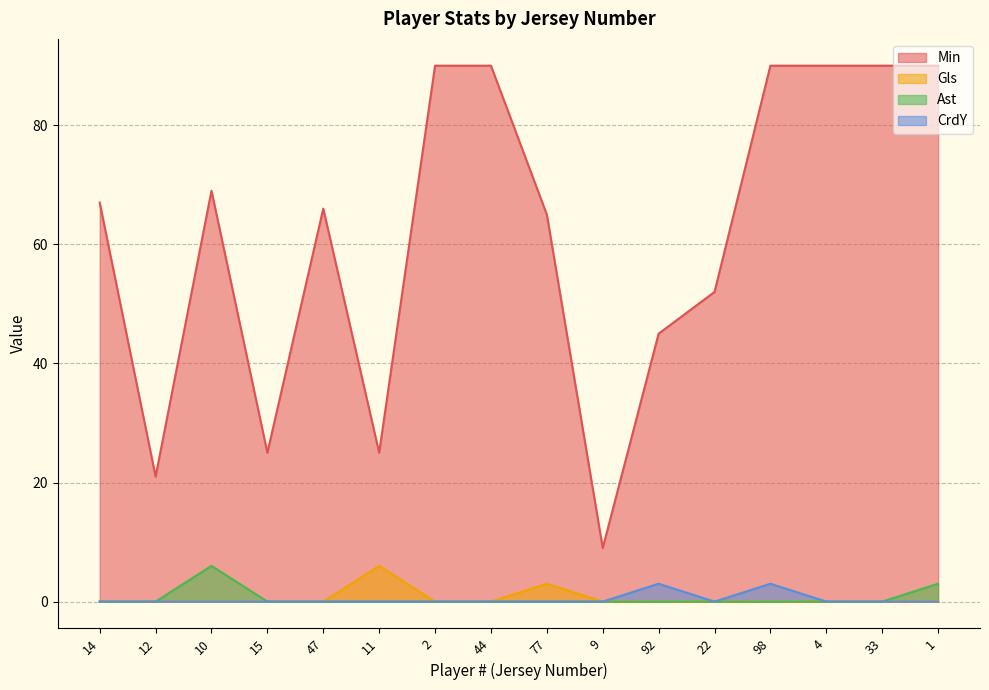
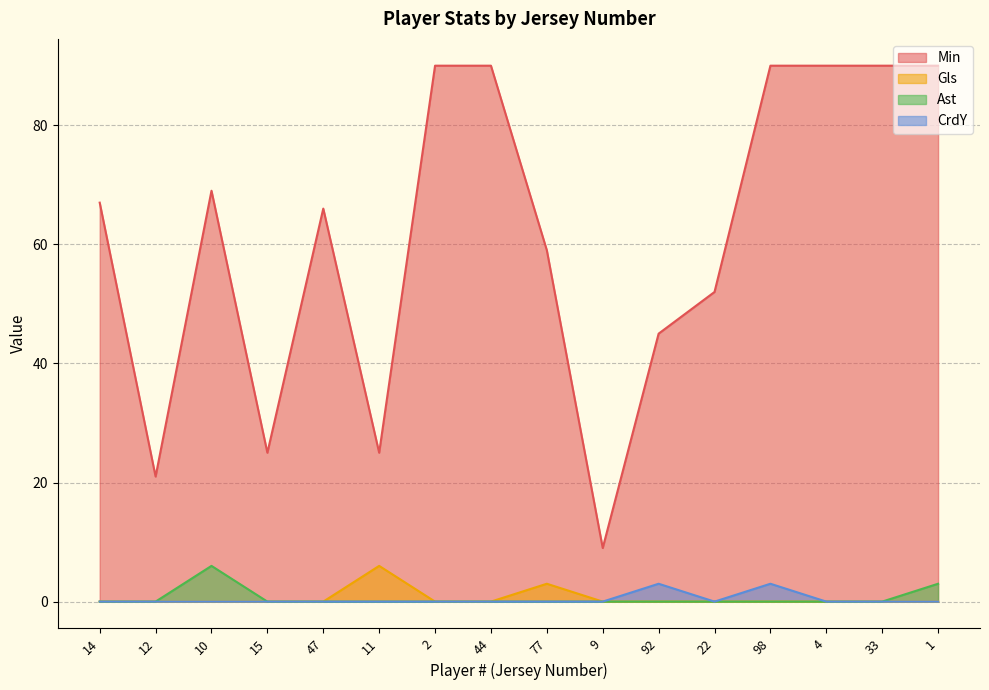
Min, 77: 65 -> 59
